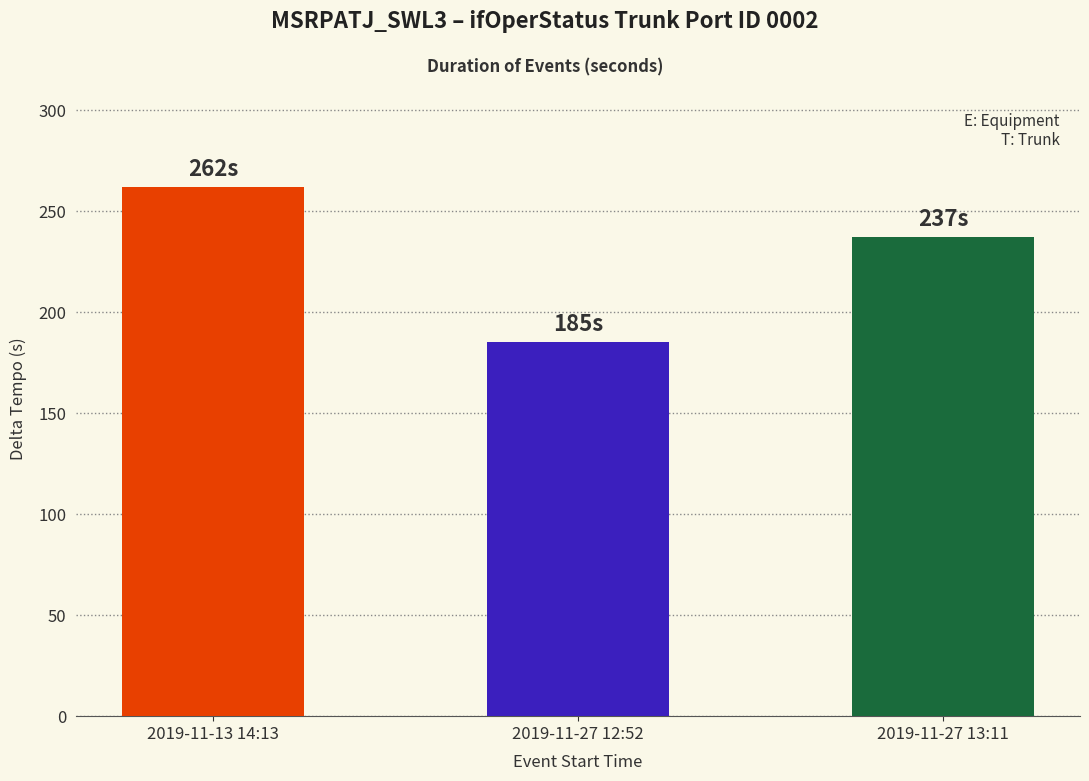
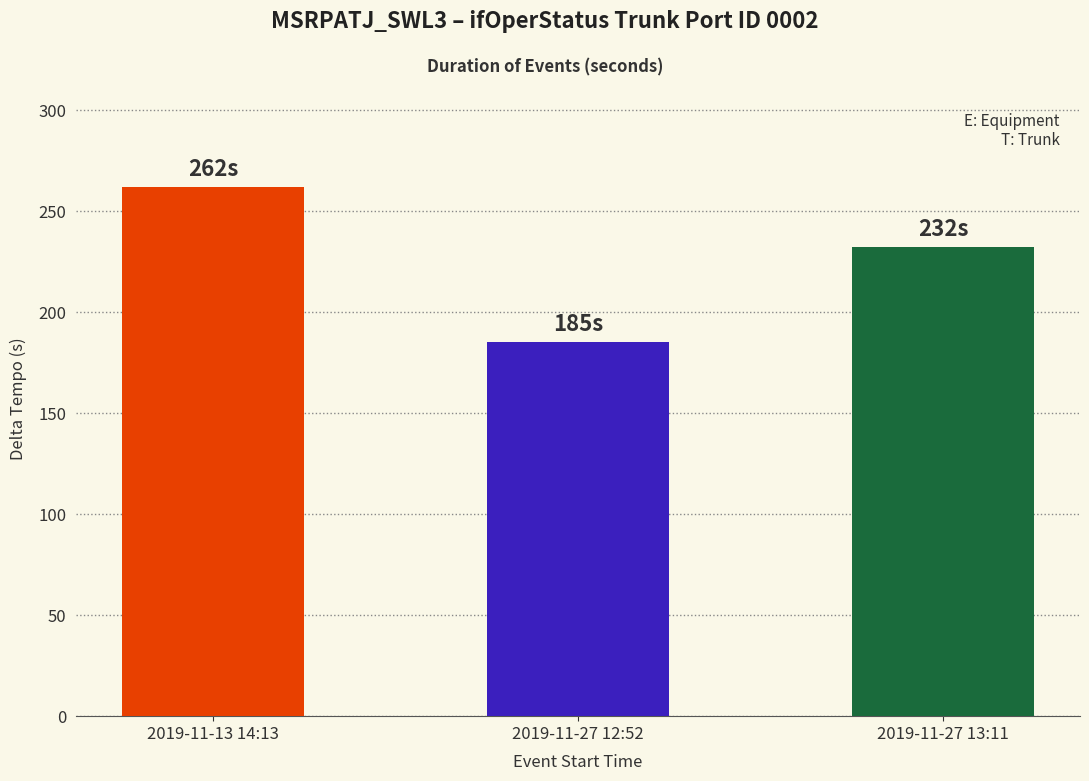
2019-11-27 13:11: 237s -> 232s
